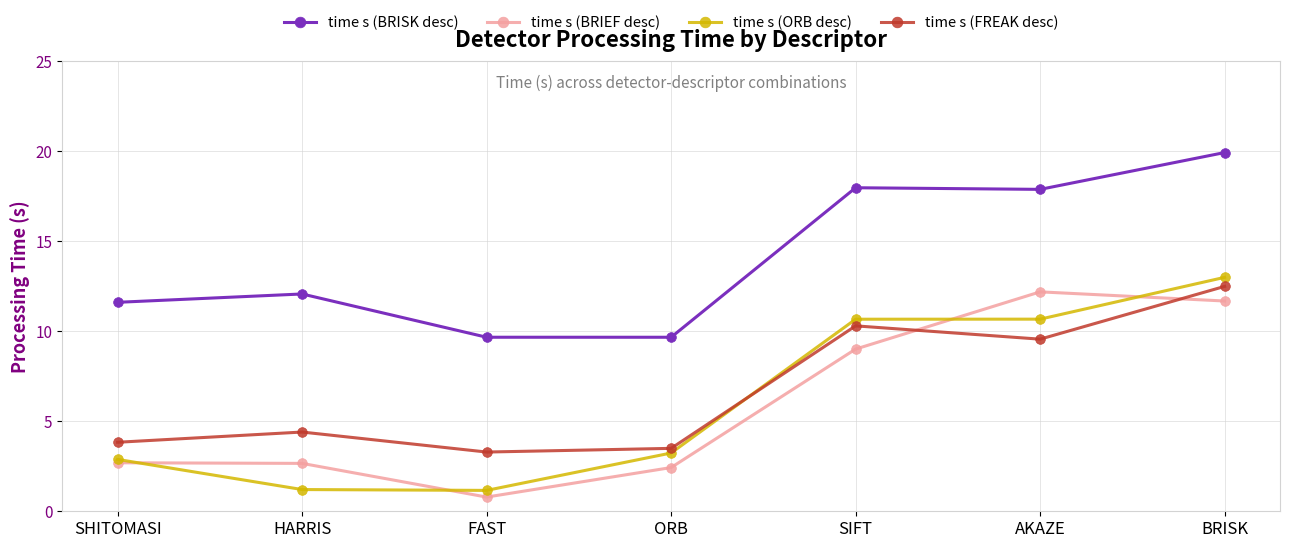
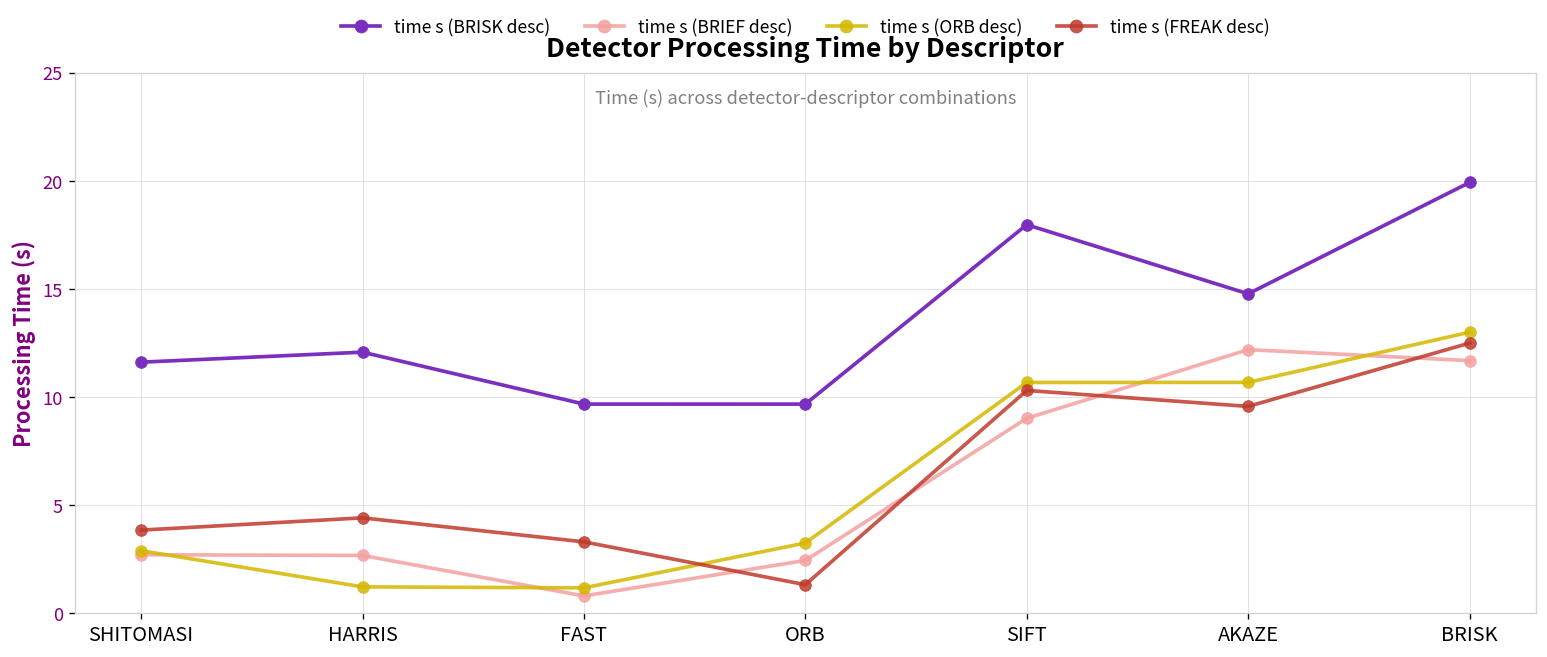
time s (FREAK desc), ORB: 3.5 -> 1.3
time s (BRISK desc), AKAZE: 17.9 -> 14.8
